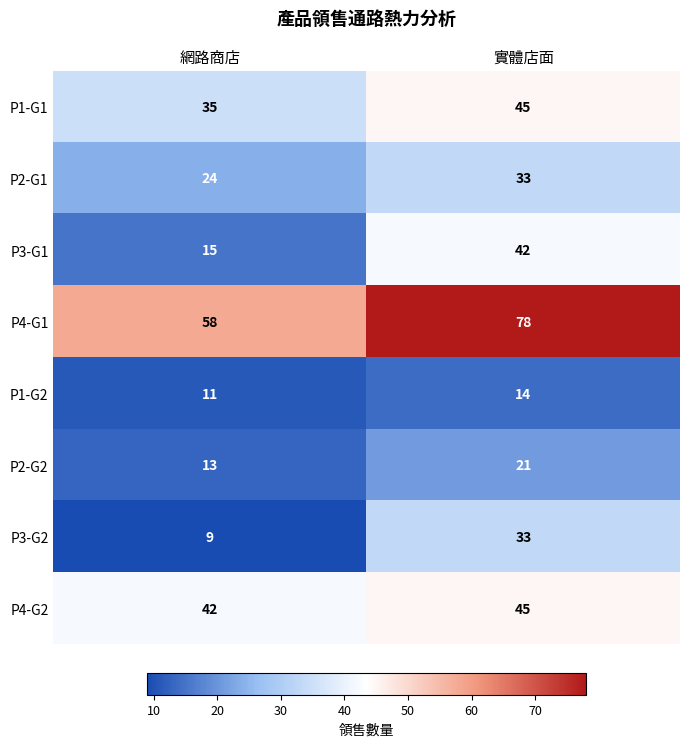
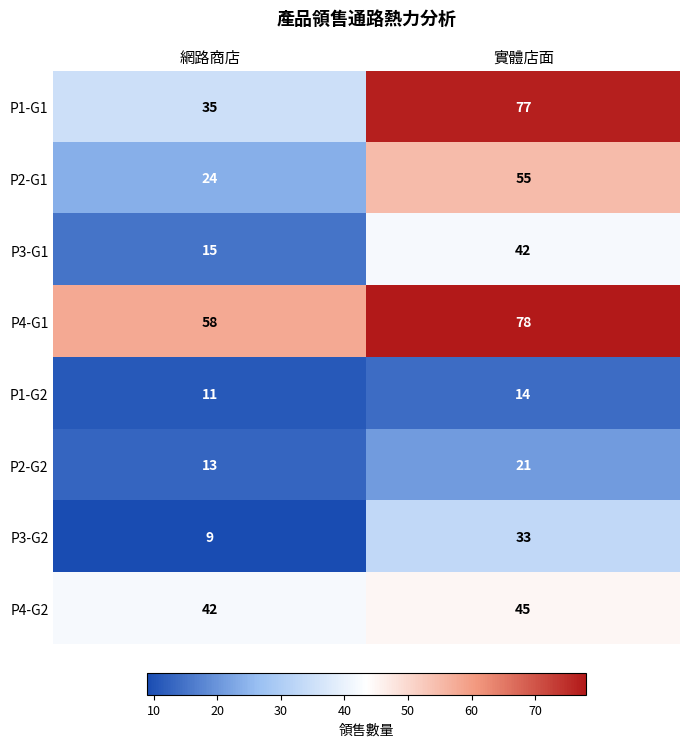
P1-G1, 實體店面: 45 -> 77
P2-G1, 實體店面: 33 -> 55
